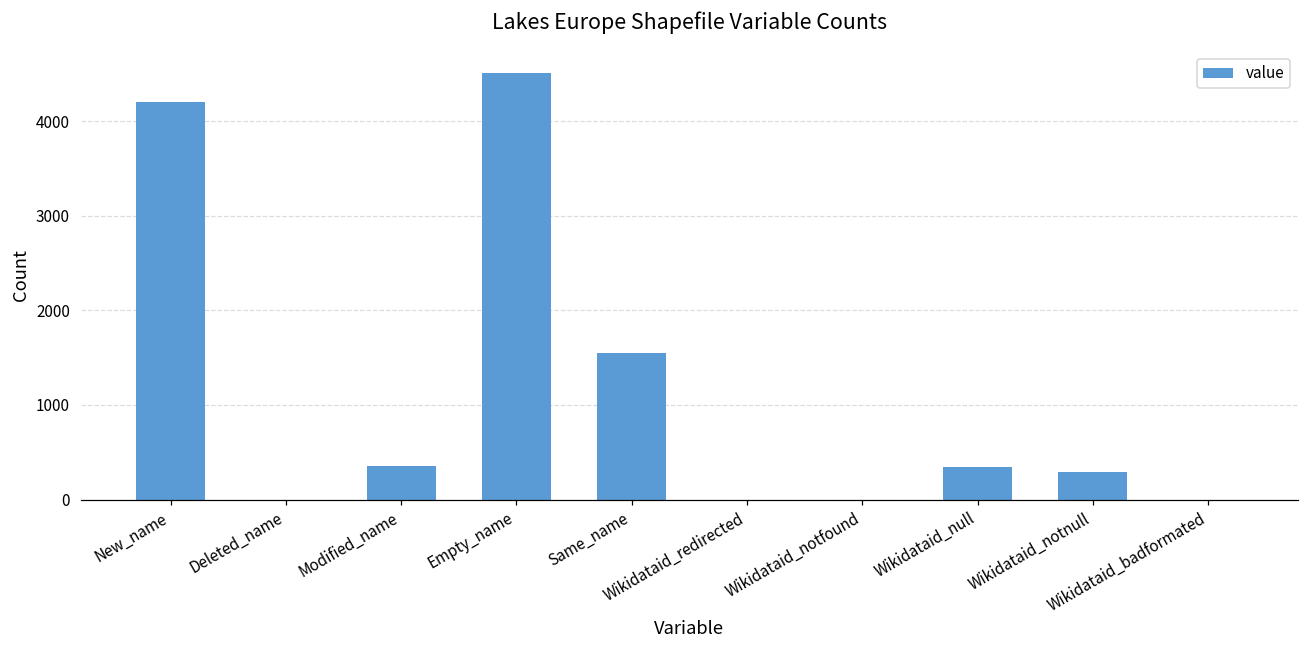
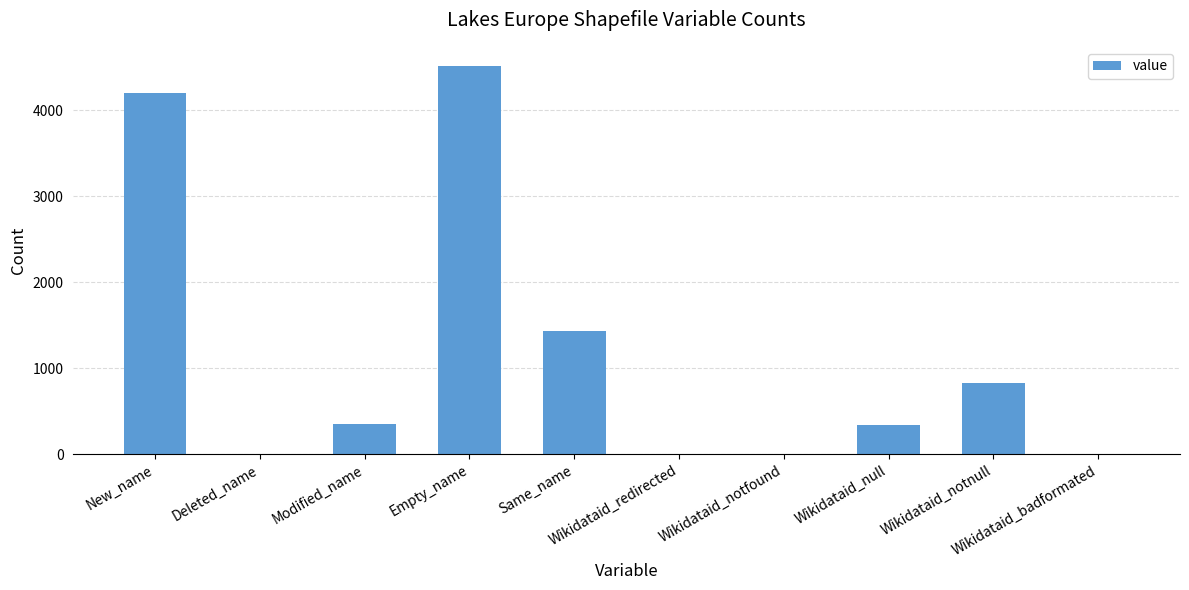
Same_name: 1600 -> 1400
Wikidataid_notnull: 300 -> 800
